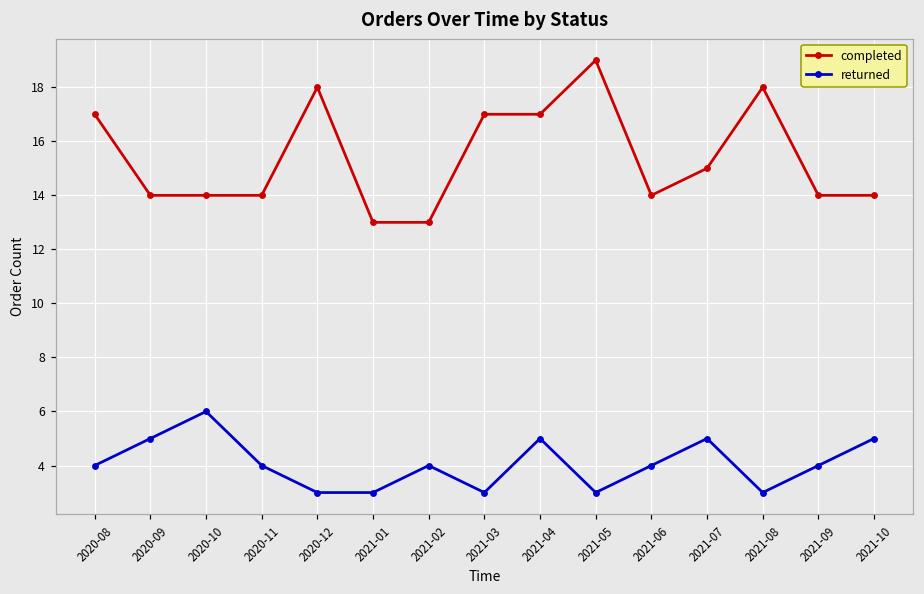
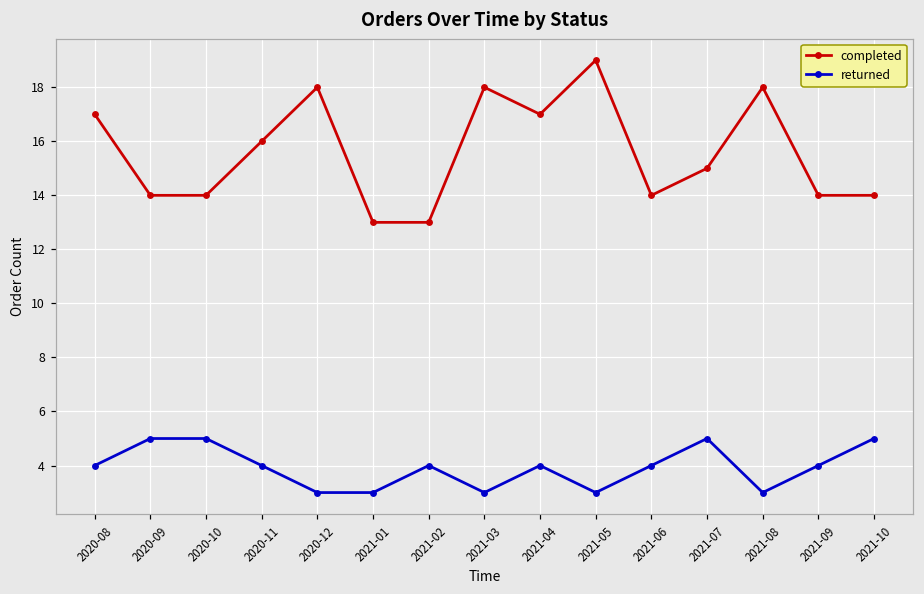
returned, 2020-10: 6 -> 5
completed, 2020-11: 14 -> 16
completed, 2021-03: 17 -> 18
returned, 2021-04: 5 -> 4
